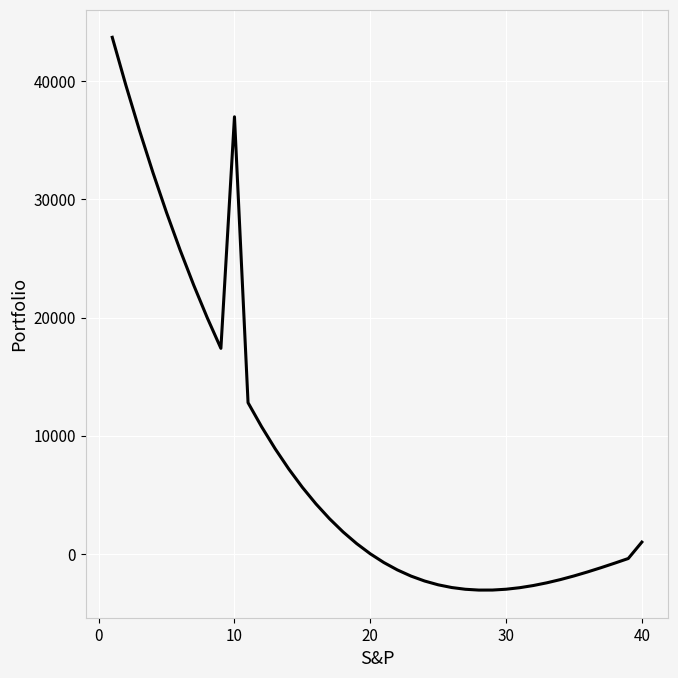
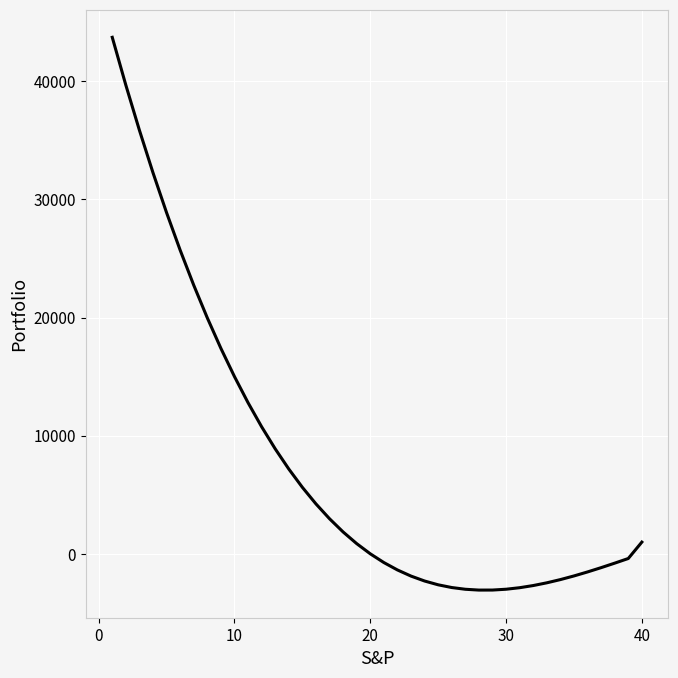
10: 37000 -> 15000
